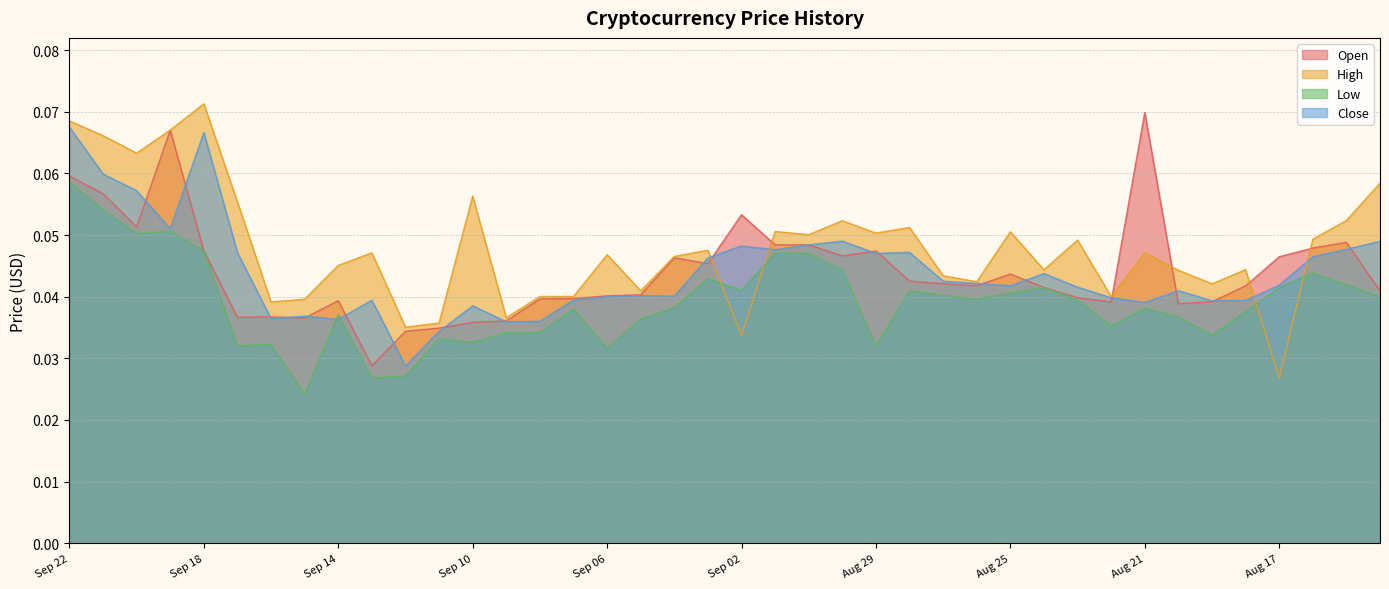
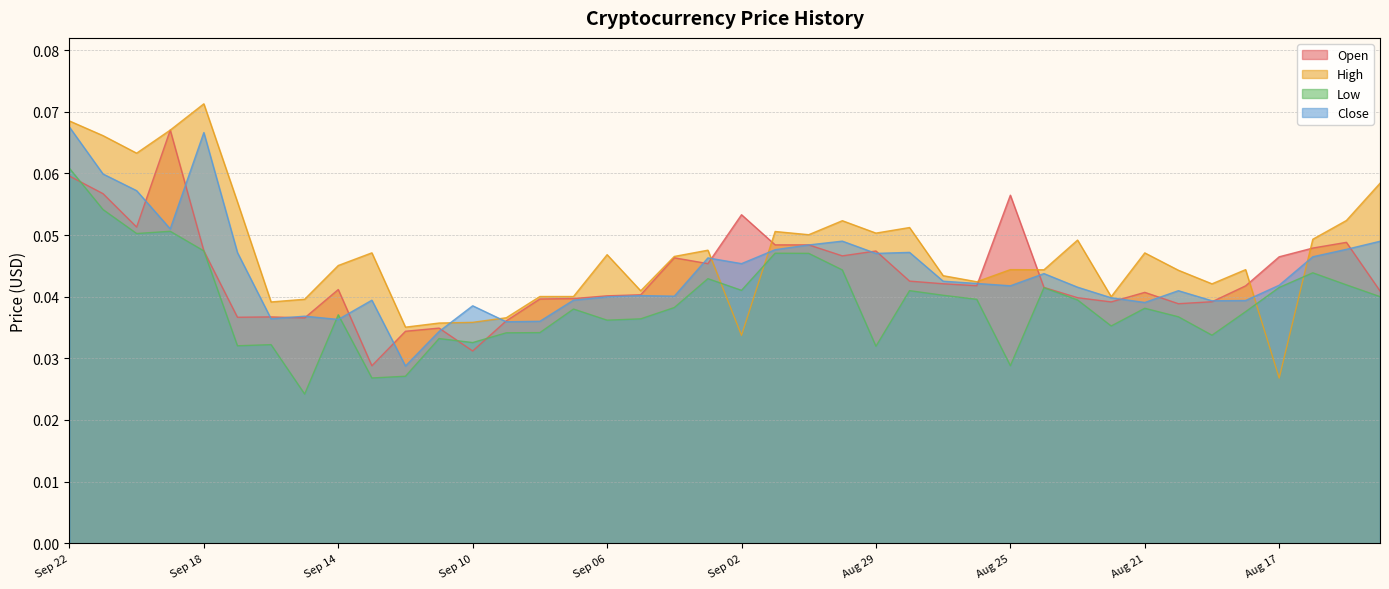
Low, Sep 22: 0.059 -> 0.061
Open, Sep 14: 0.039 -> 0.041
Open, Sep 10: 0.036 -> 0.031
High, Sep 10: 0.056 -> 0.036
Low, Sep 06: 0.032 -> 0.036
Close, Sep 02: 0.048 -> 0.045
Open, Aug 25: 0.044 -> 0.056
High, Aug 25: 0.051 -> 0.044
Low, Aug 25: 0.041 -> 0.029
Open, Aug 21: 0.070 -> 0.041
